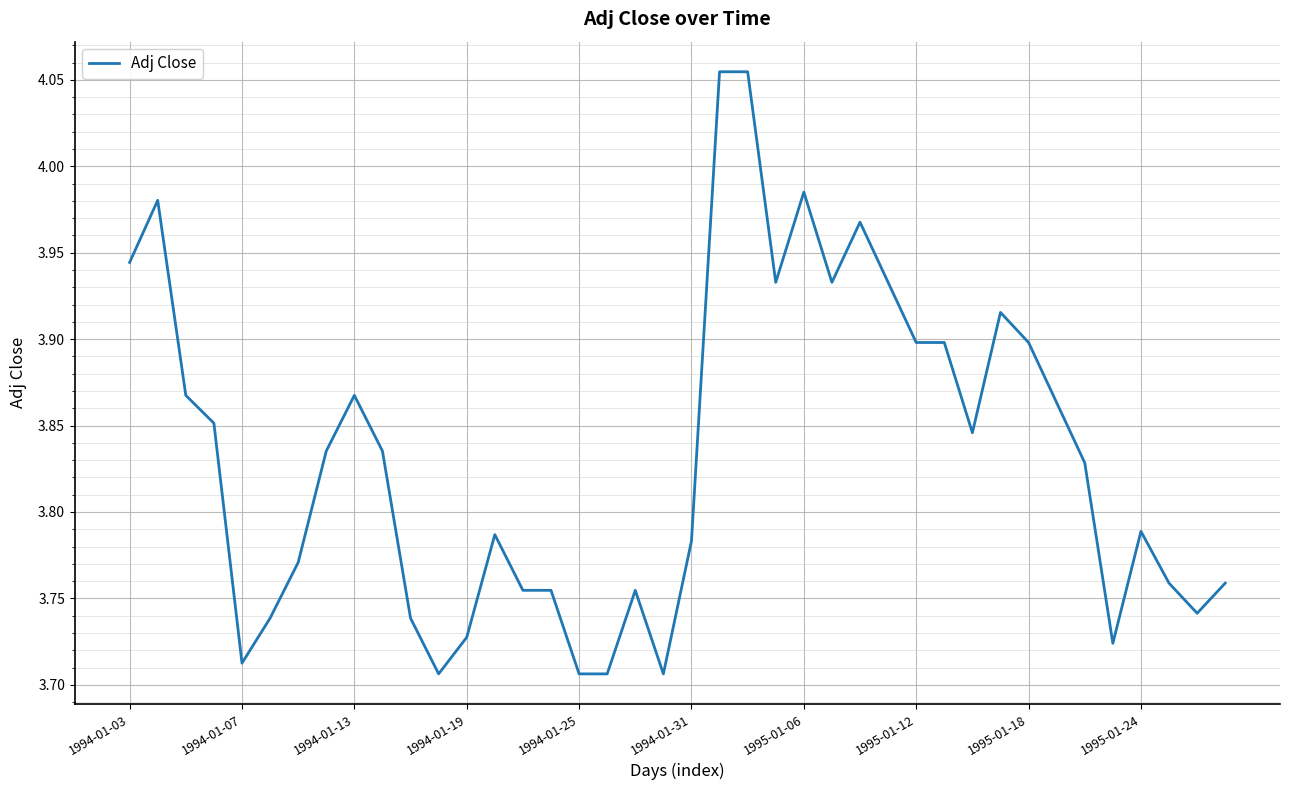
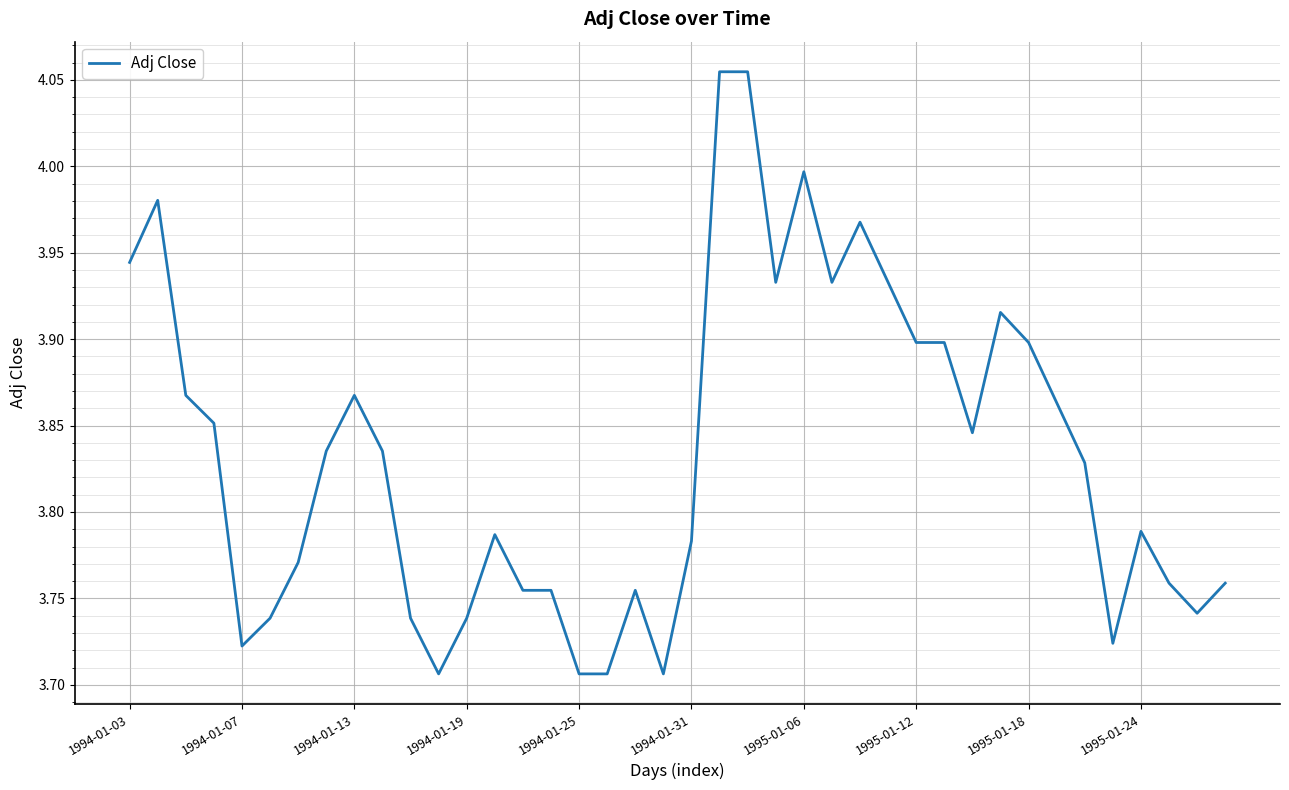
1994-01-07: 3.713 -> 3.722
1994-01-19: 3.727 -> 3.739
1995-01-06: 3.985 -> 3.997
